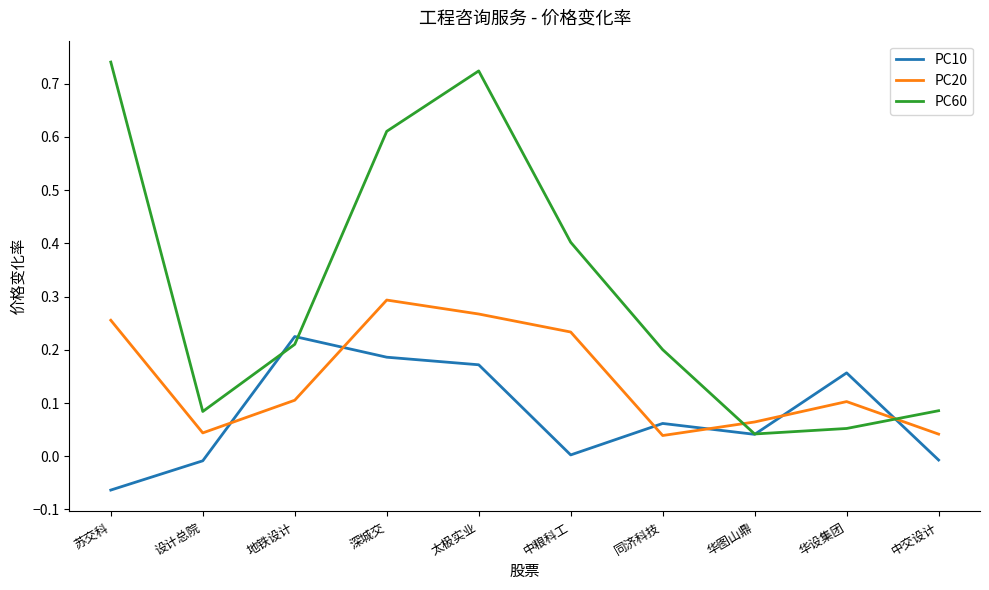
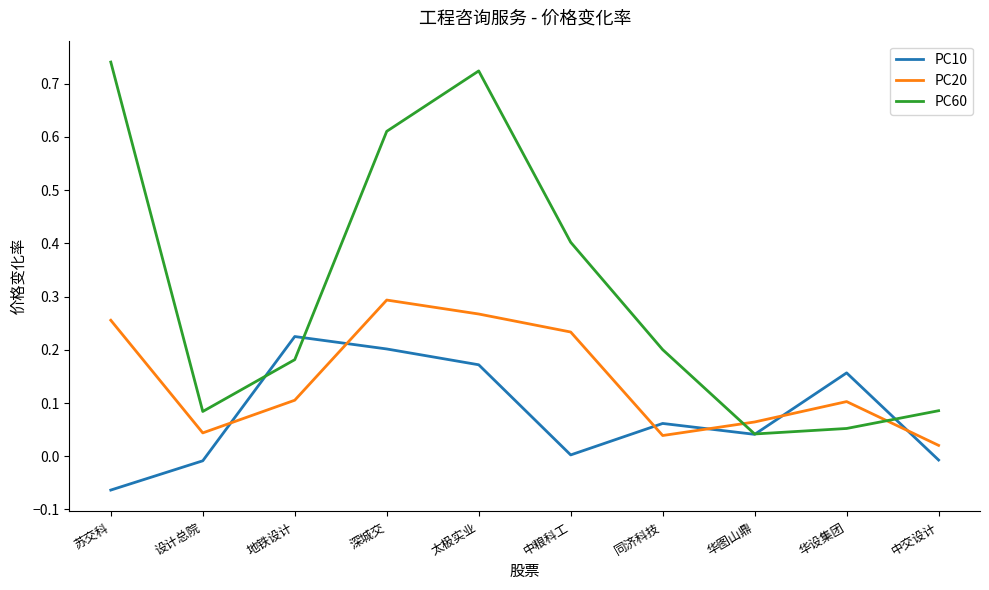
PC60, 地铁设计: 0.21 -> 0.18
PC10, 深城交: 0.19 -> 0.20
PC20, 中交设计: 0.04 -> 0.02
